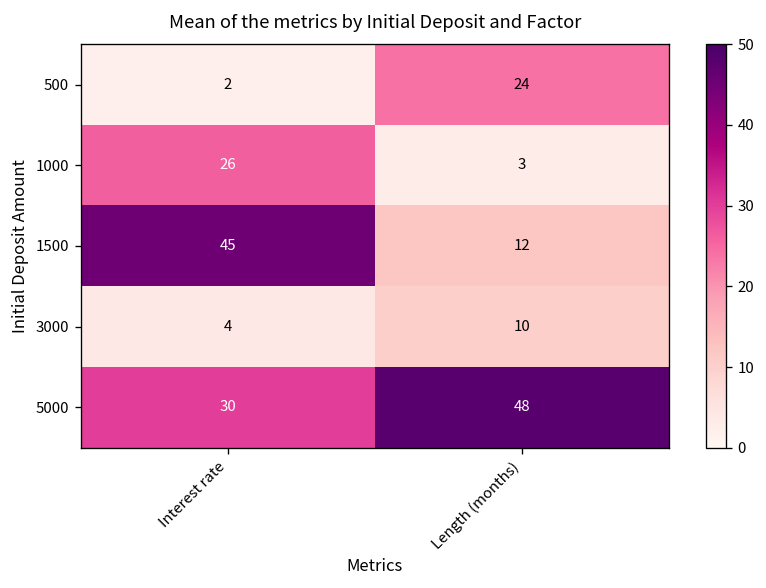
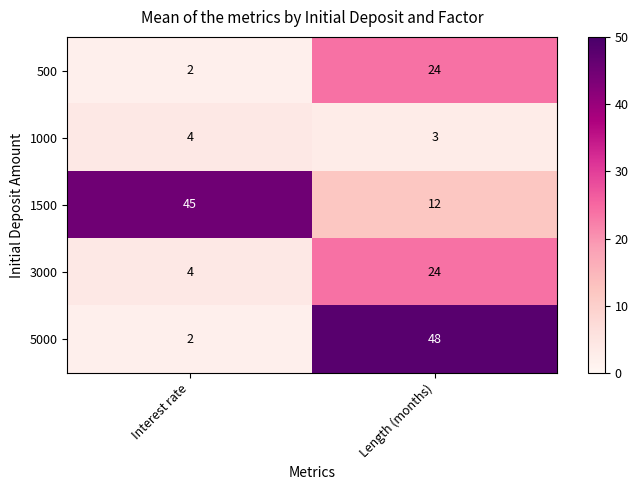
1000, Interest rate: 26 -> 4
3000, Length (months): 10 -> 24
5000, Interest rate: 30 -> 2
